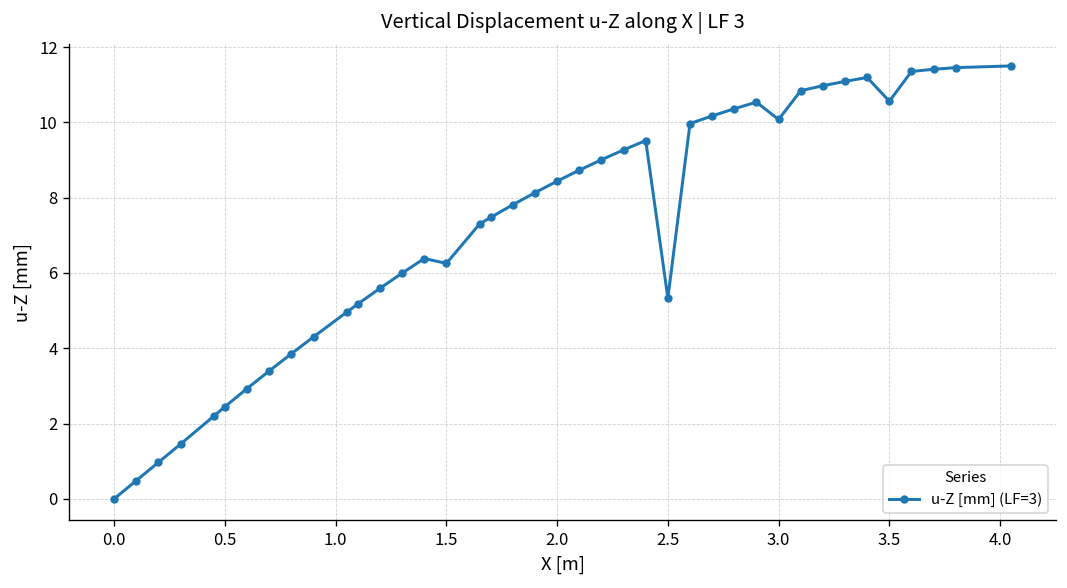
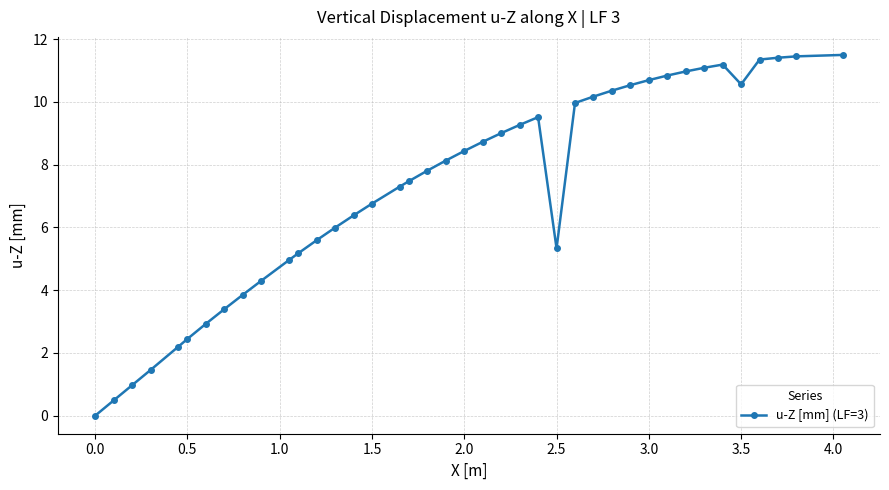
1.5: 6.3 -> 6.8
3.0: 10.1 -> 10.7
